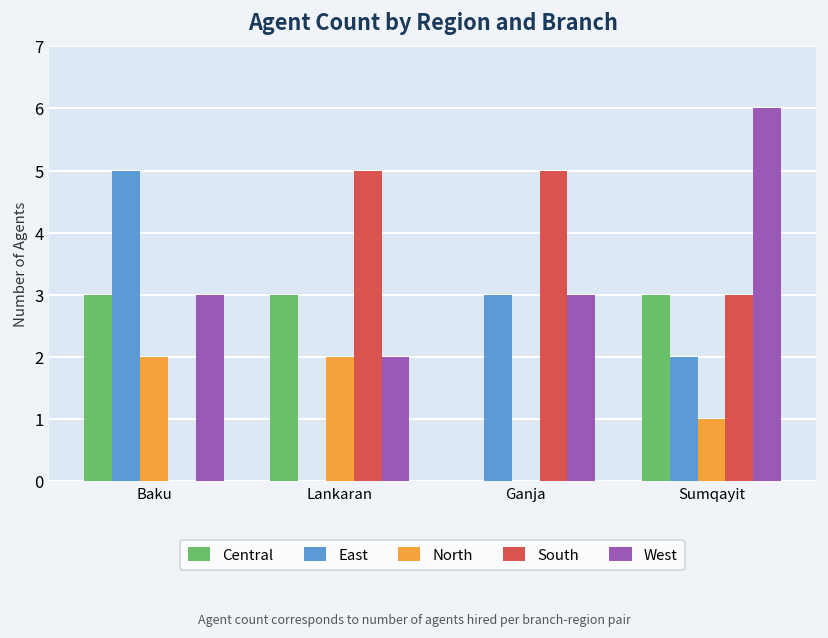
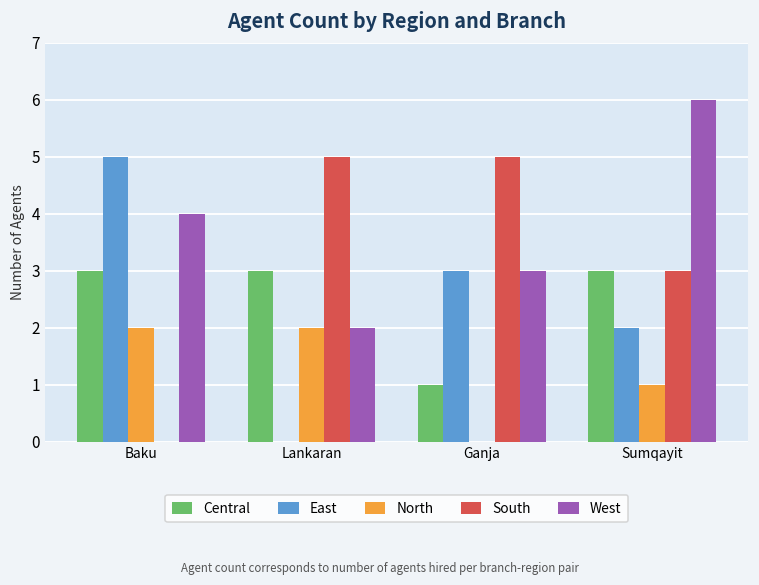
West, Baku: 3 -> 4
Central, Ganja: 0 -> 1
